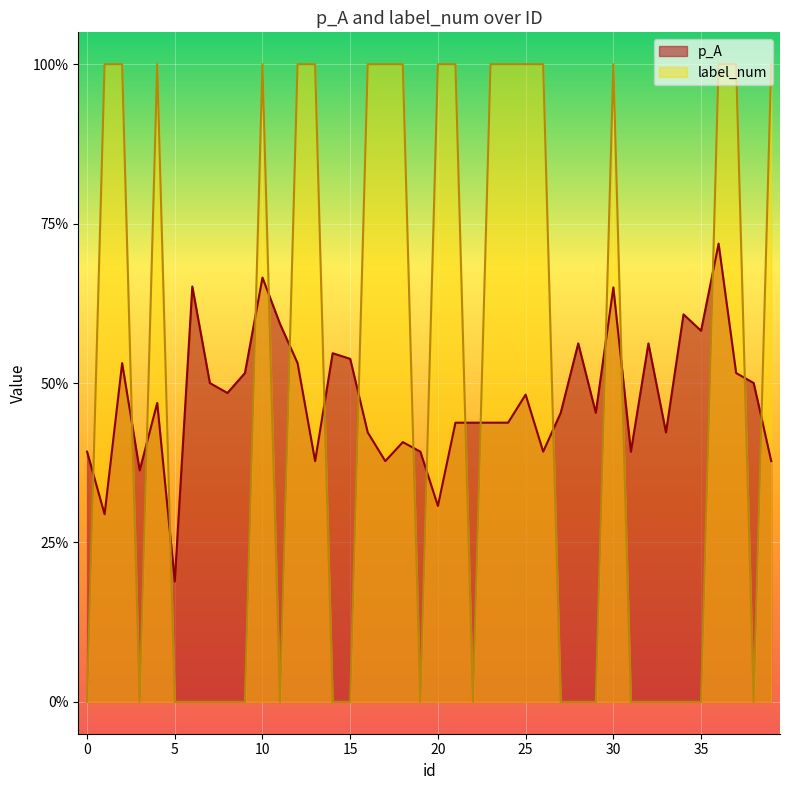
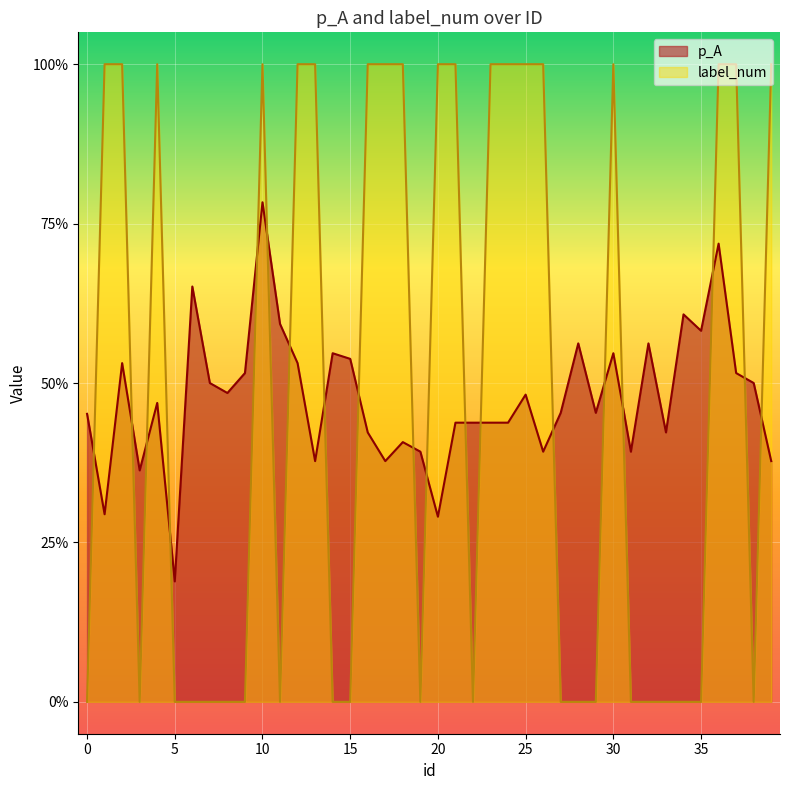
p_A, 0: 39% -> 45%
p_A, 10: 67% -> 78%
p_A, 20: 31% -> 29%
p_A, 30: 65% -> 55%
